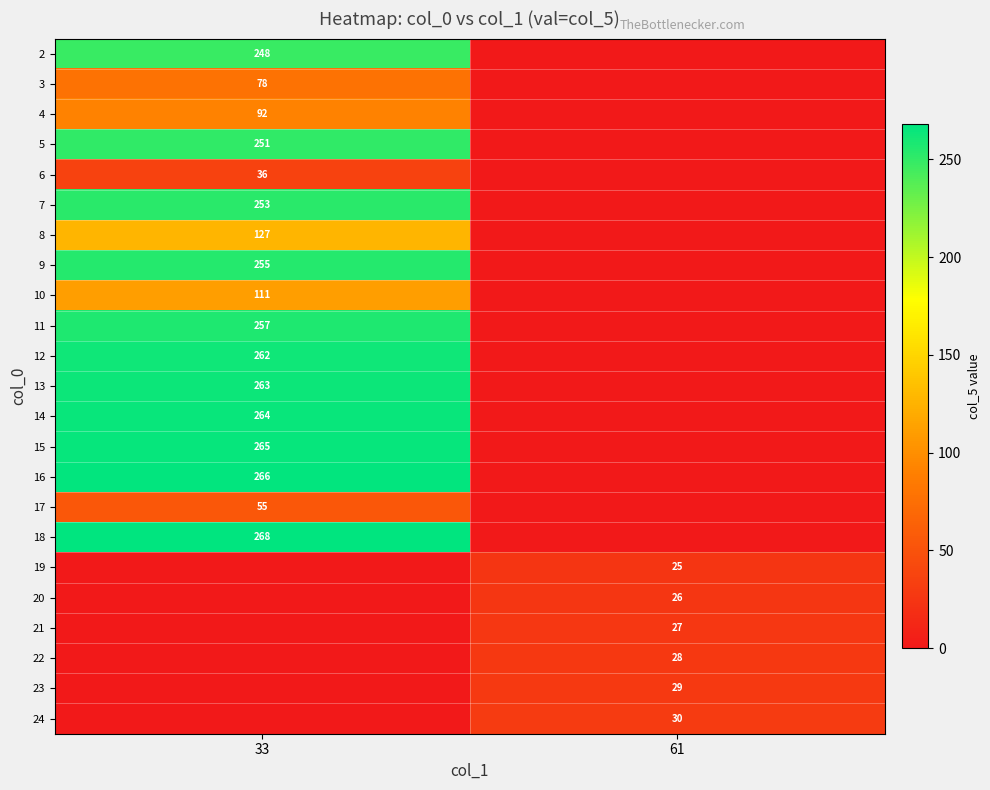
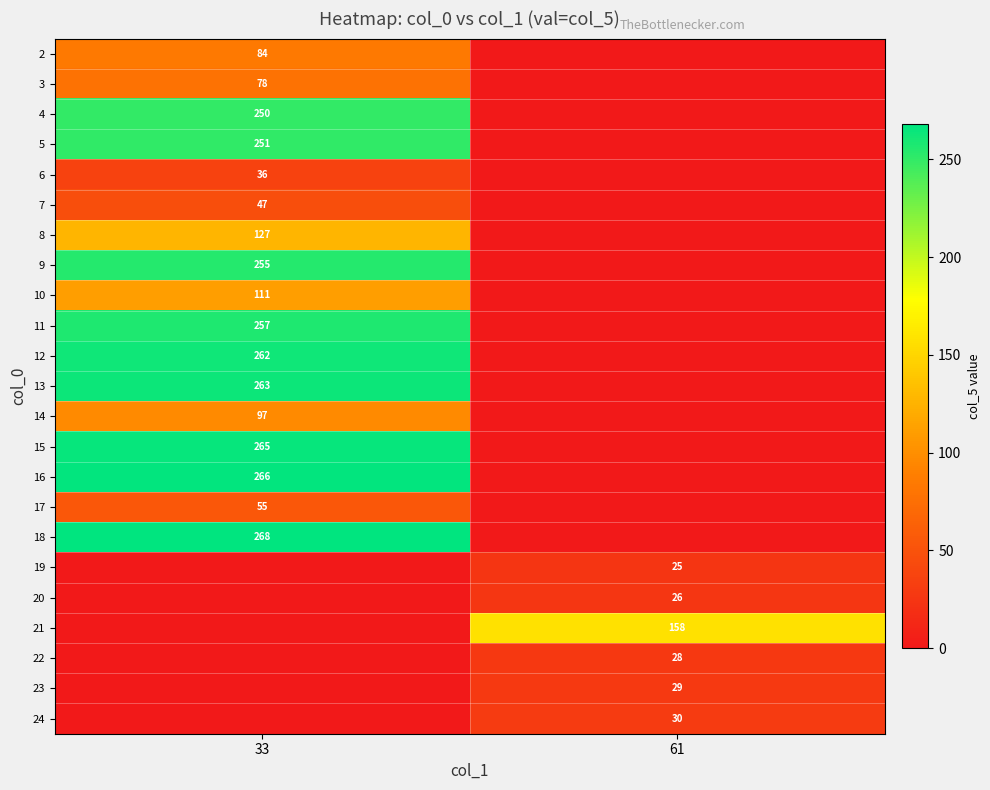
2, 33: 248 -> 84
4, 33: 92 -> 250
7, 33: 253 -> 47
14, 33: 264 -> 97
21, 61: 27 -> 158
